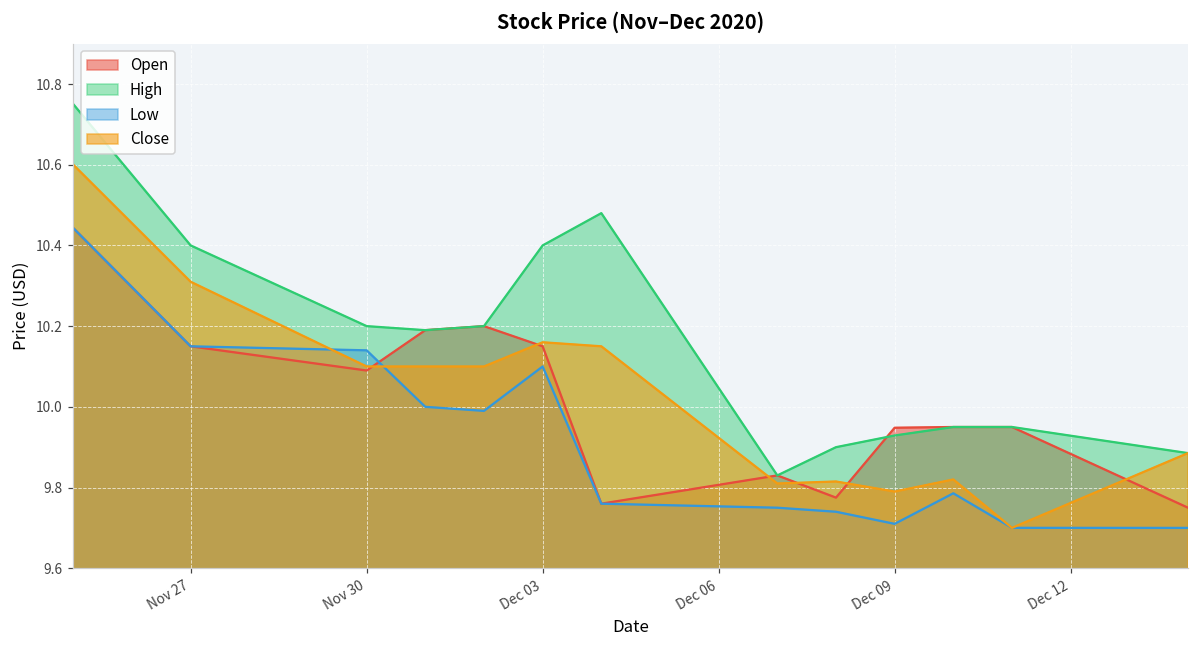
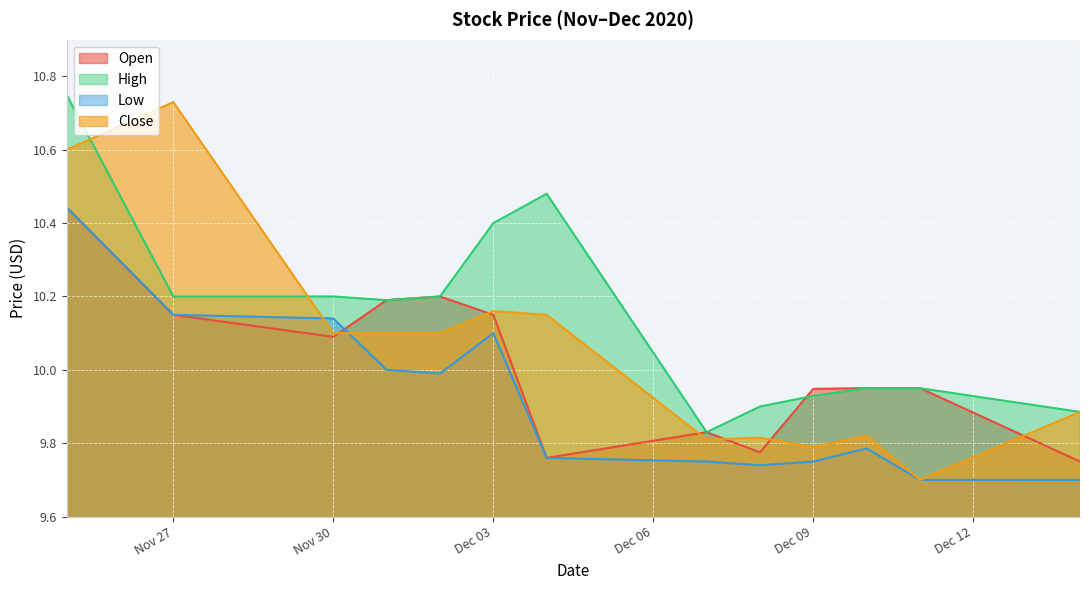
High, Nov 27: 10.4 -> 10.2
Close, Nov 27: 10.31 -> 10.73
Low, Dec 09: 9.71 -> 9.75
